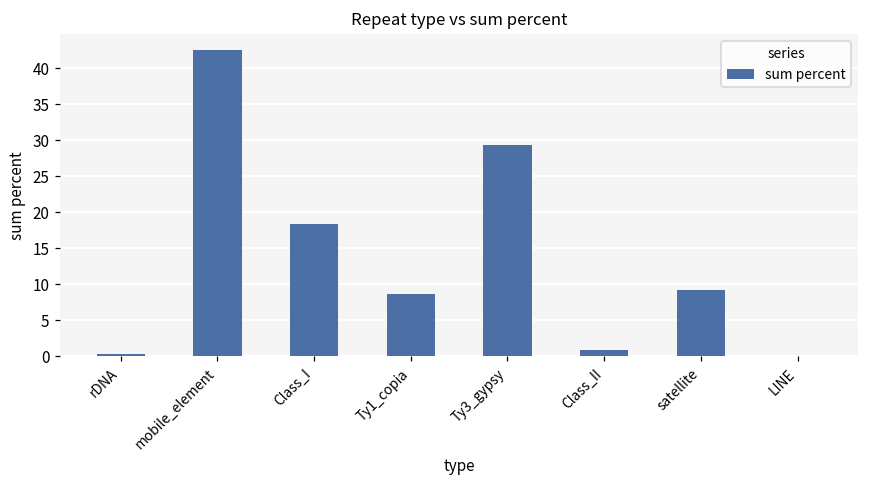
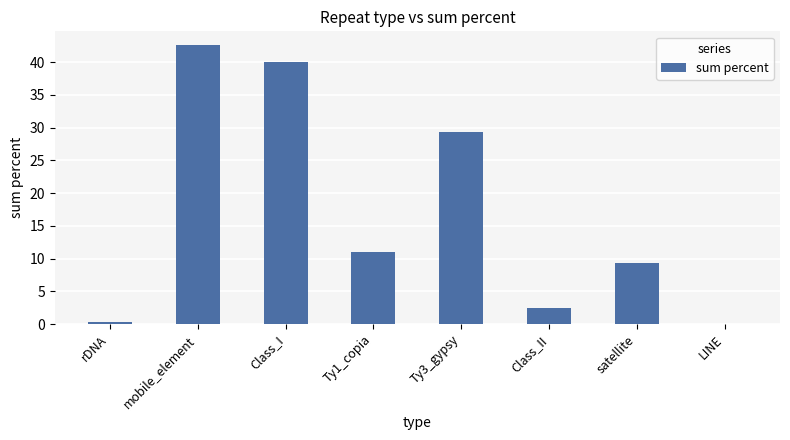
Class_I: 18 -> 40
Ty1_copia: 9 -> 11
Class_II: 1 -> 3
